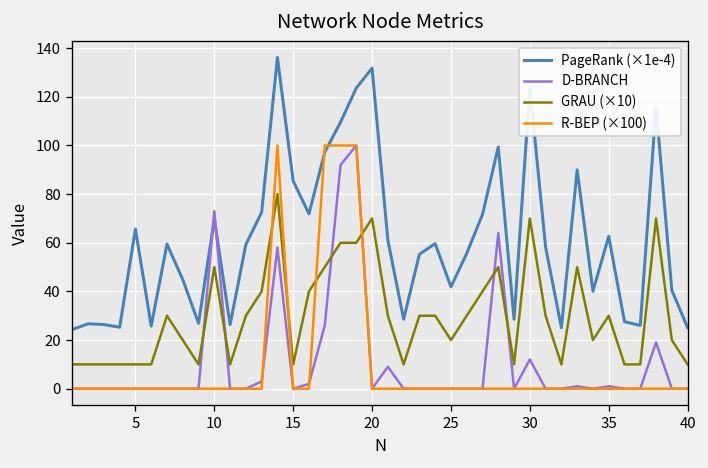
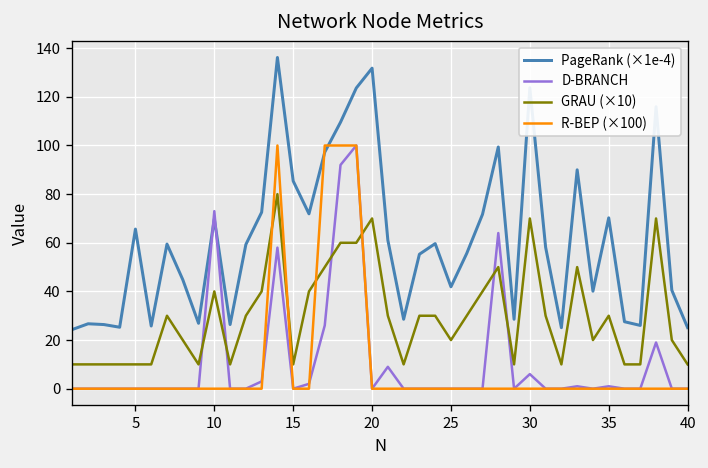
GRAU (×10), 10: 50 -> 40
D-BRANCH, 30: 12 -> 6
PageRank (×1e-4), 35: 63 -> 70
